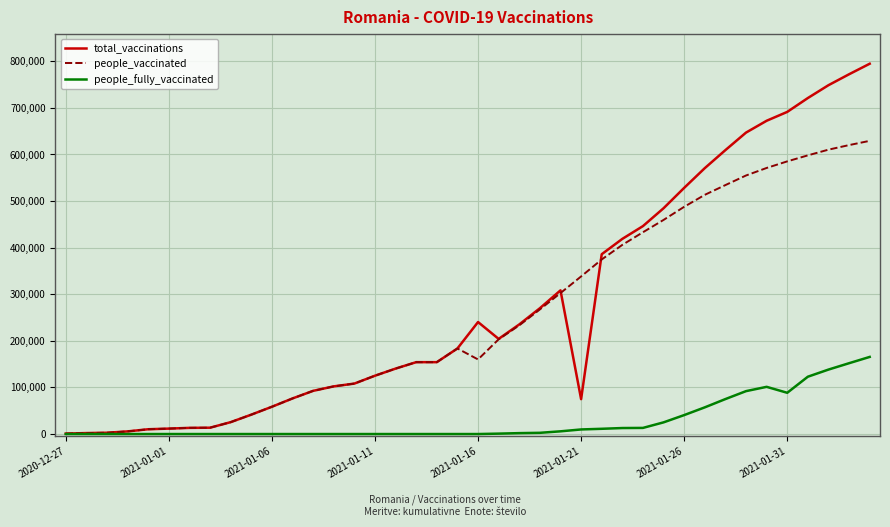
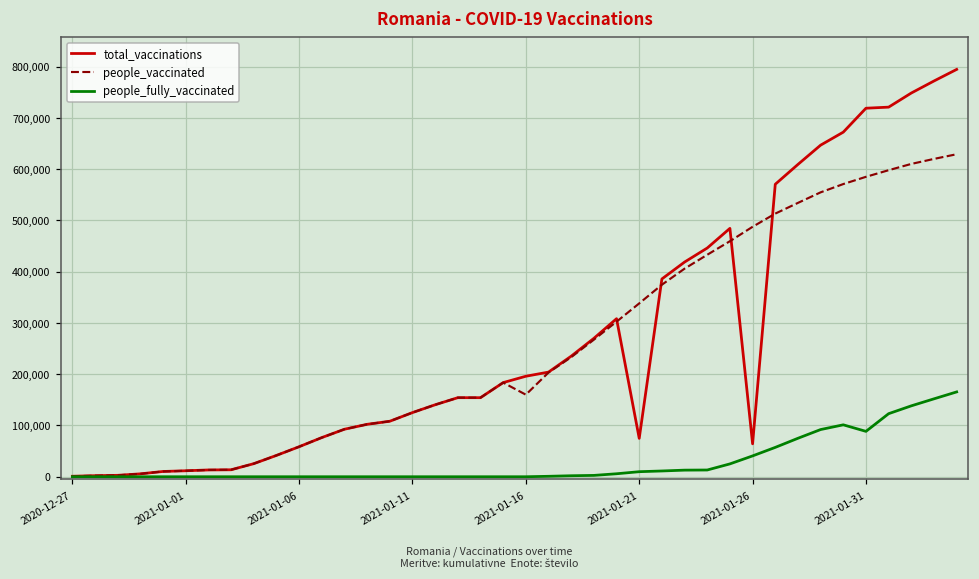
total_vaccinations, 2021-01-16: 240,000 -> 200,000
total_vaccinations, 2021-01-26: 530,000 -> 60,000
total_vaccinations, 2021-01-31: 690,000 -> 720,000
